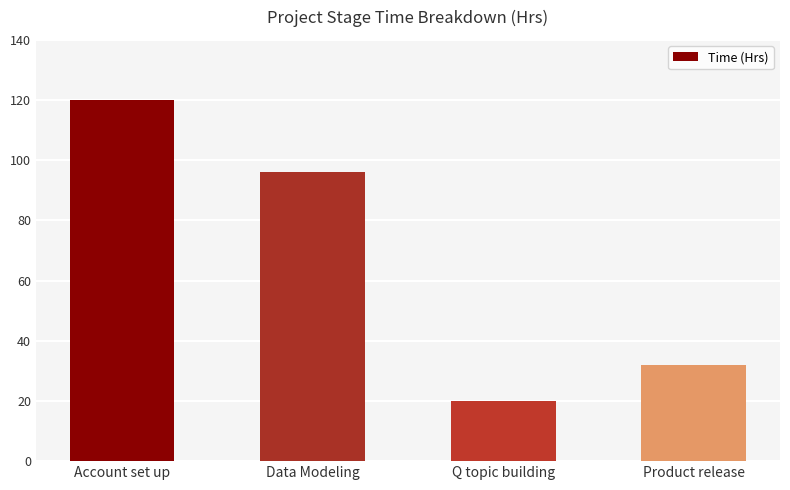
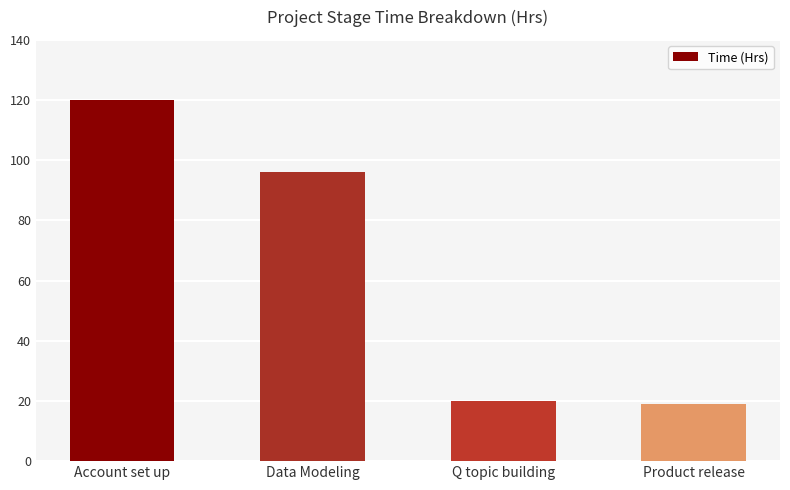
Product release: 32 -> 19
